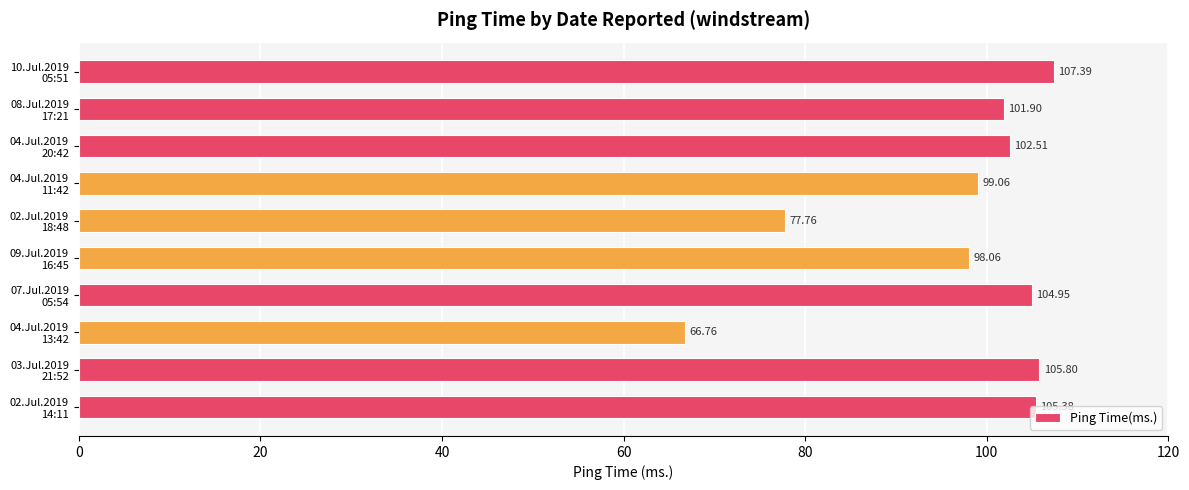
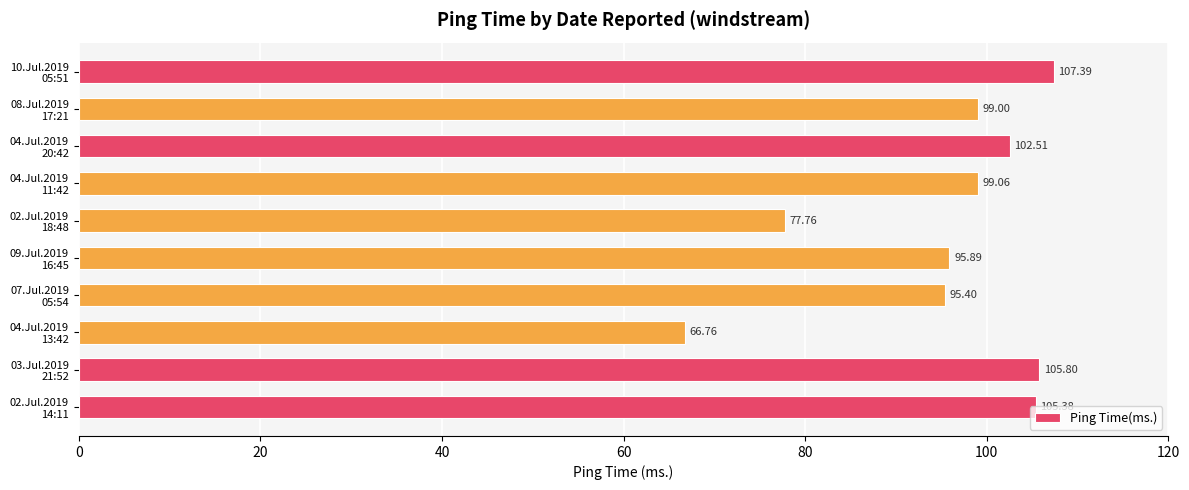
08.Jul.2019 17:21: 101.90 -> 99.00
09.Jul.2019 16:45: 98.06 -> 95.89
07.Jul.2019 05:54: 104.95 -> 95.40
